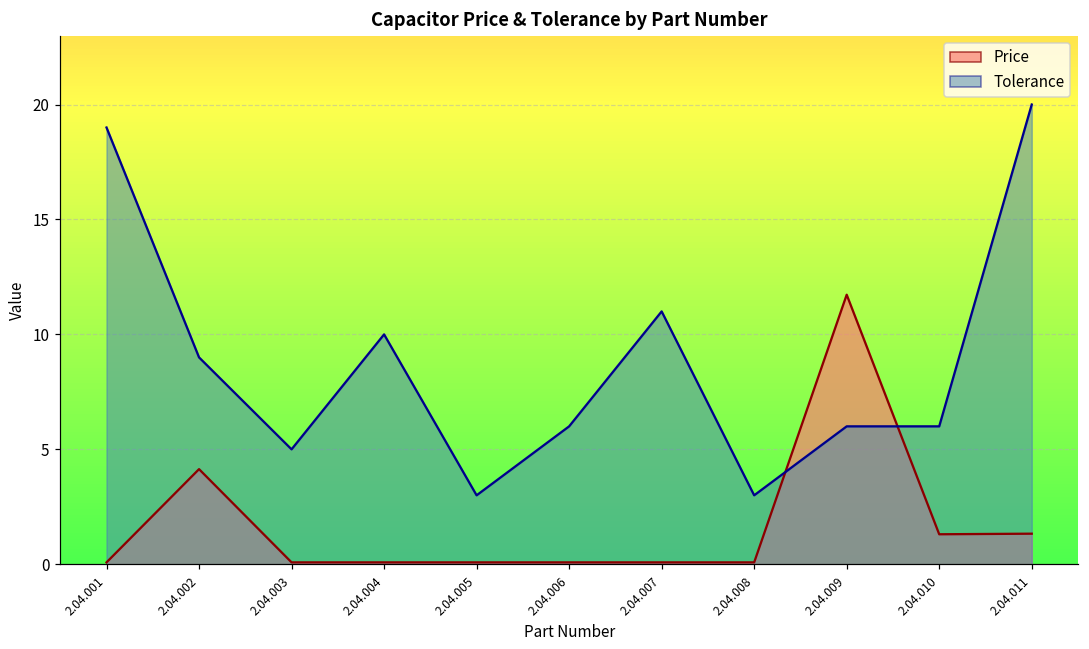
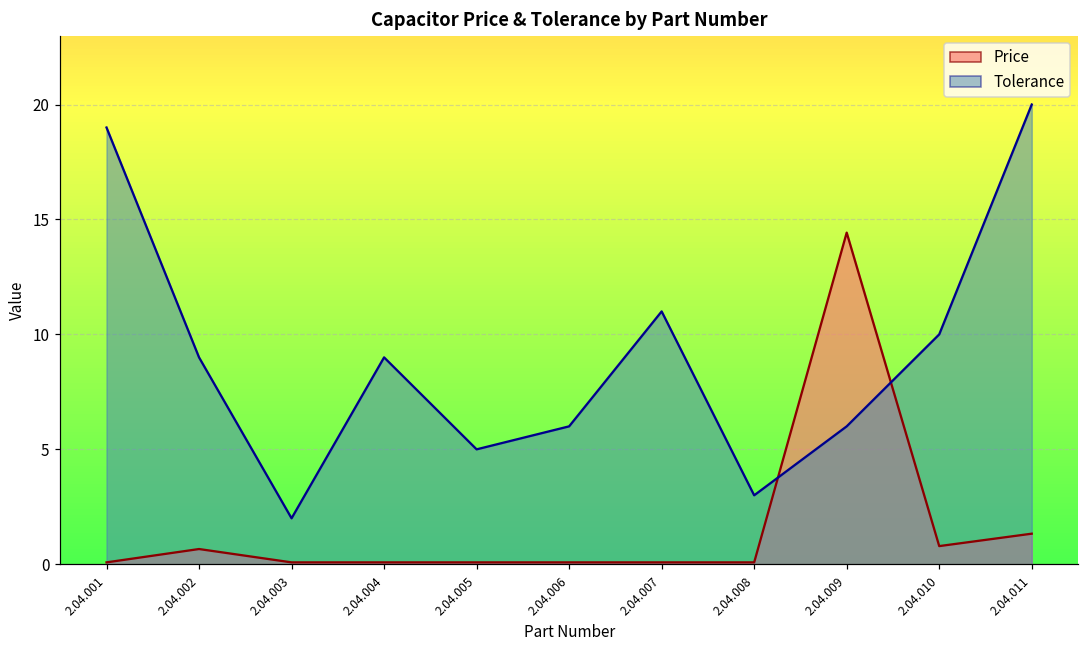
Price, 2.04.002: 4.1 -> 0.7
Tolerance, 2.04.003: 5 -> 2
Tolerance, 2.04.004: 10 -> 9
Tolerance, 2.04.005: 3 -> 5
Price, 2.04.009: 11.7 -> 14.4
Price, 2.04.010: 1.3 -> 0.8
Tolerance, 2.04.010: 6 -> 10
